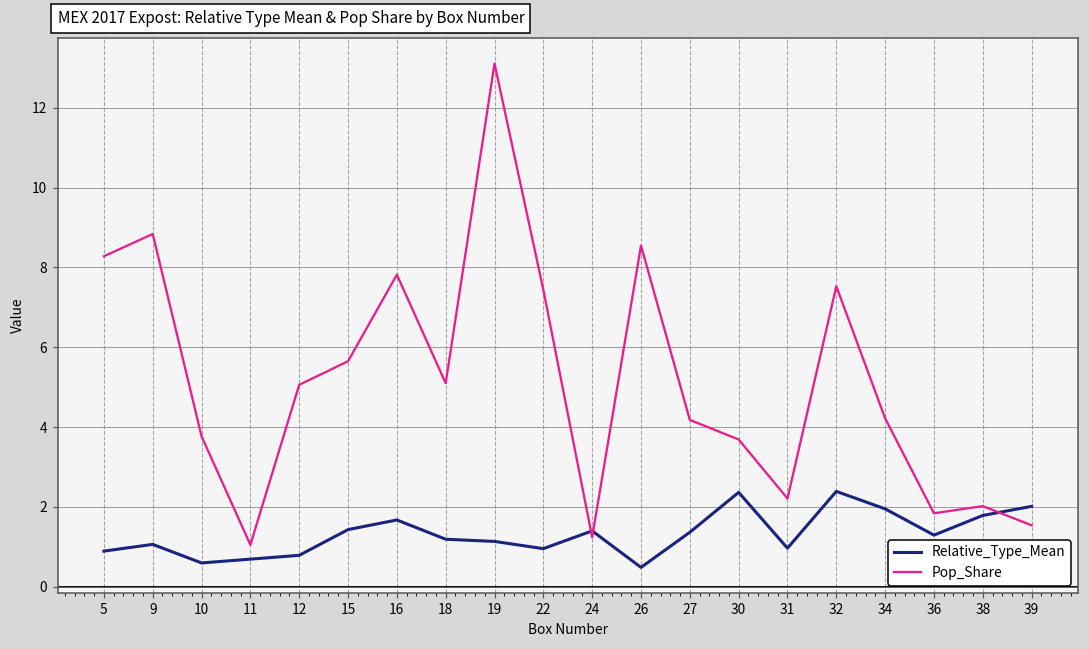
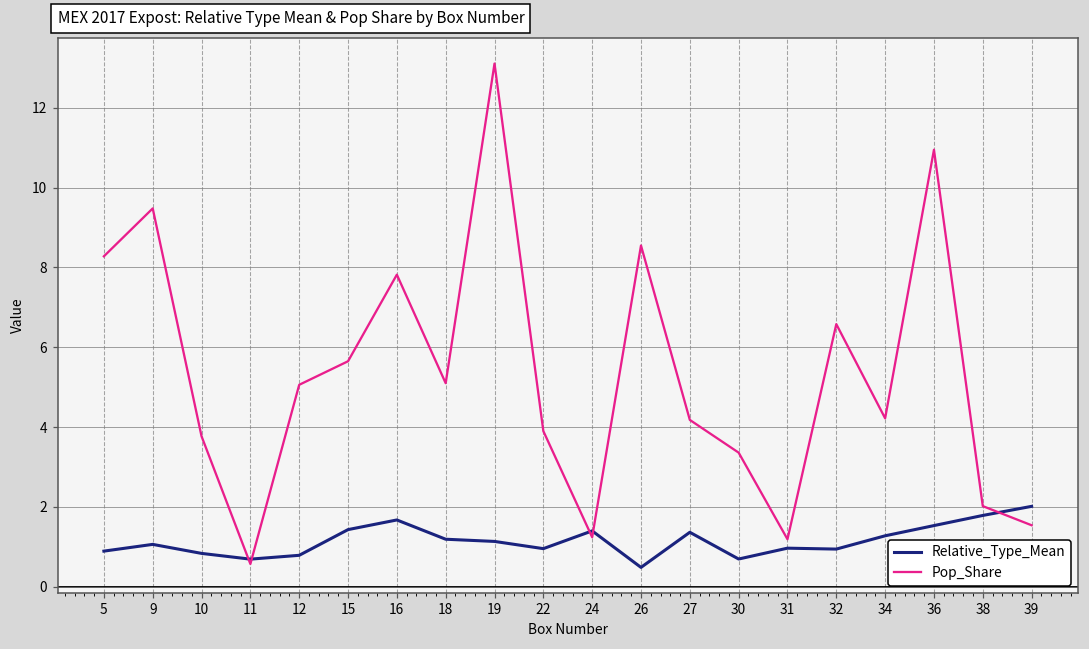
Pop_Share, 9: 8.8 -> 9.5
Relative_Type_Mean, 10: 0.6 -> 0.8
Pop_Share, 11: 1.1 -> 0.6
Pop_Share, 22: 7.4 -> 3.9
Relative_Type_Mean, 30: 2.4 -> 0.7
Pop_Share, 30: 3.7 -> 3.4
Pop_Share, 31: 2.2 -> 1.2
Relative_Type_Mean, 32: 2.4 -> 0.9
Pop_Share, 32: 7.5 -> 6.6
Relative_Type_Mean, 34: 2.0 -> 1.3
Relative_Type_Mean, 36: 1.3 -> 1.5
Pop_Share, 36: 1.8 -> 11.0
